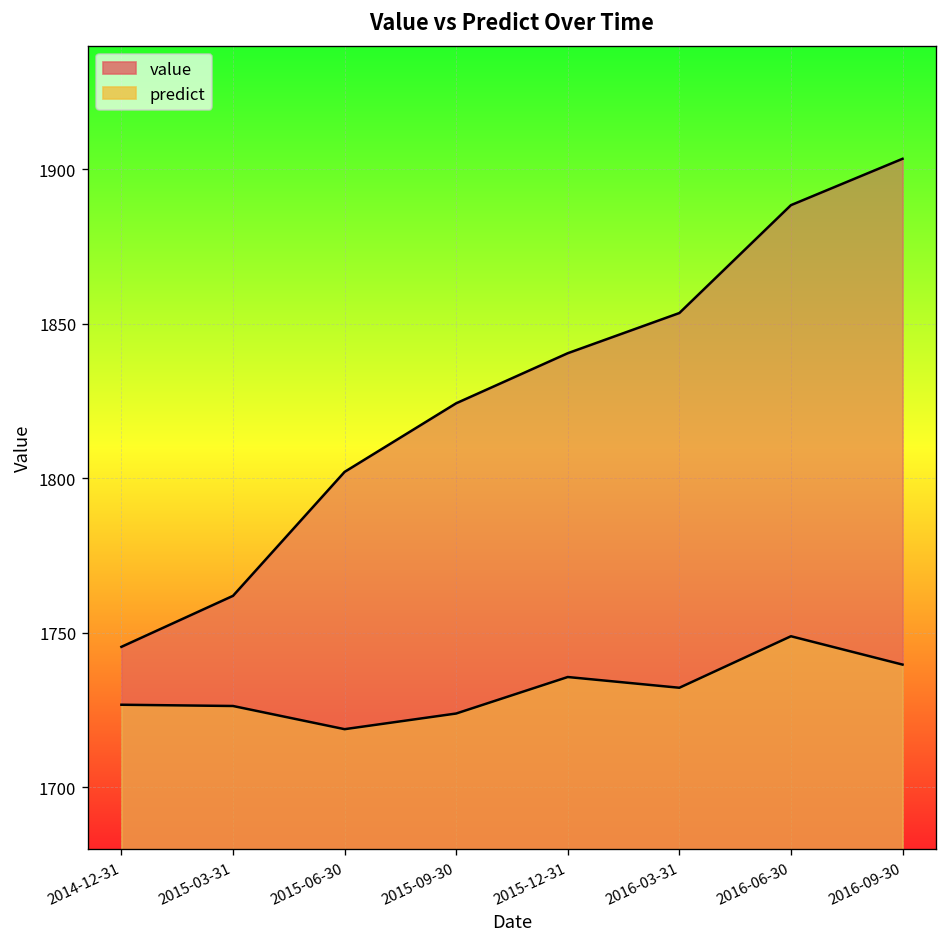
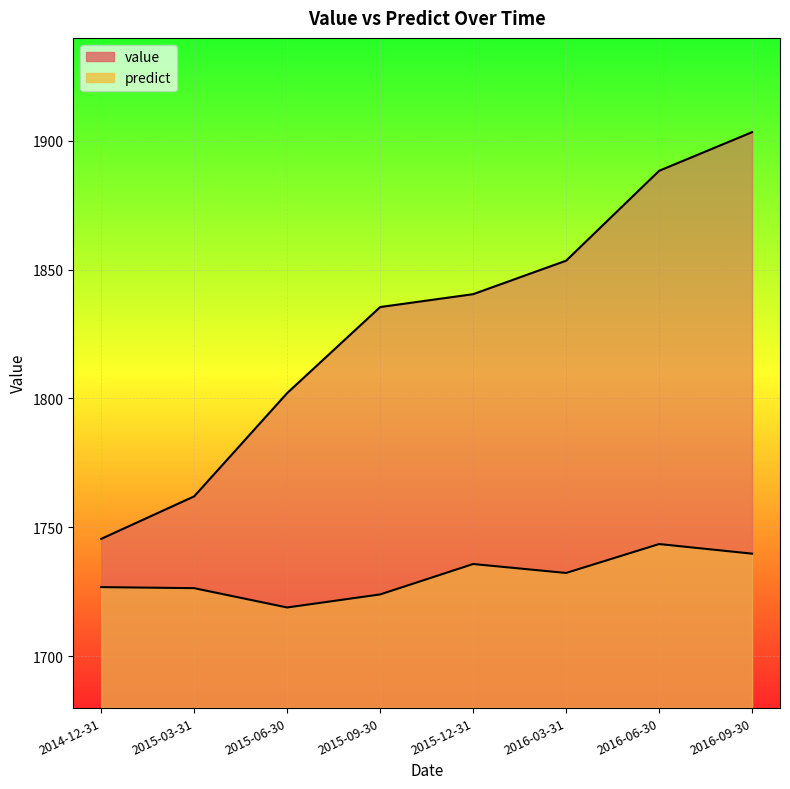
value, 2015-09-30: 1824 -> 1836
predict, 2016-06-30: 1749 -> 1743
